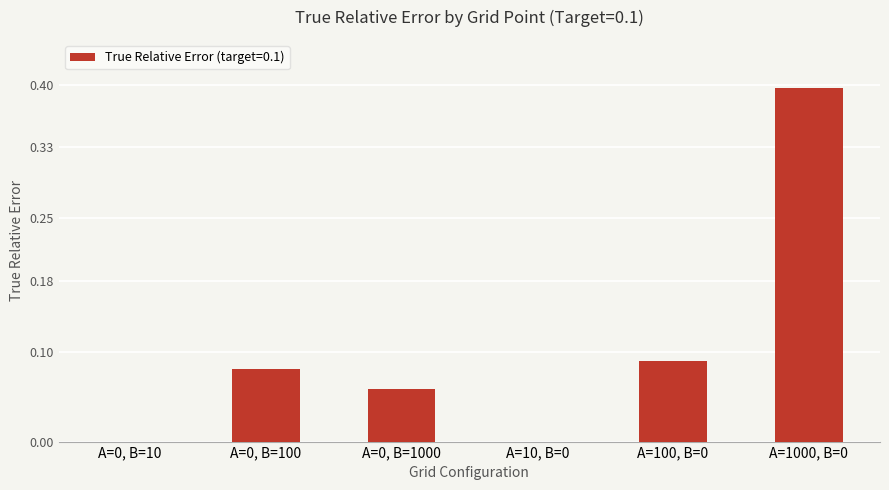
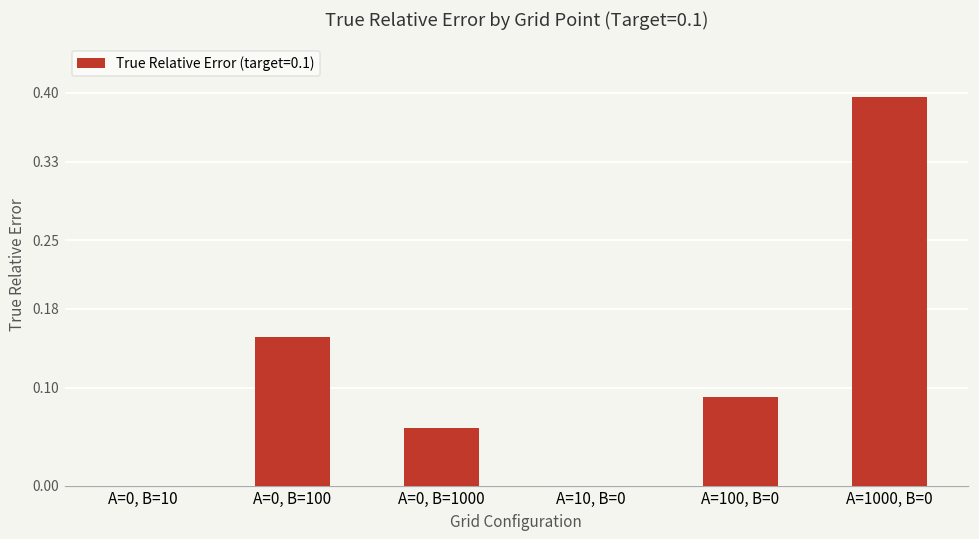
A=0, B=100: 0.08 -> 0.15
